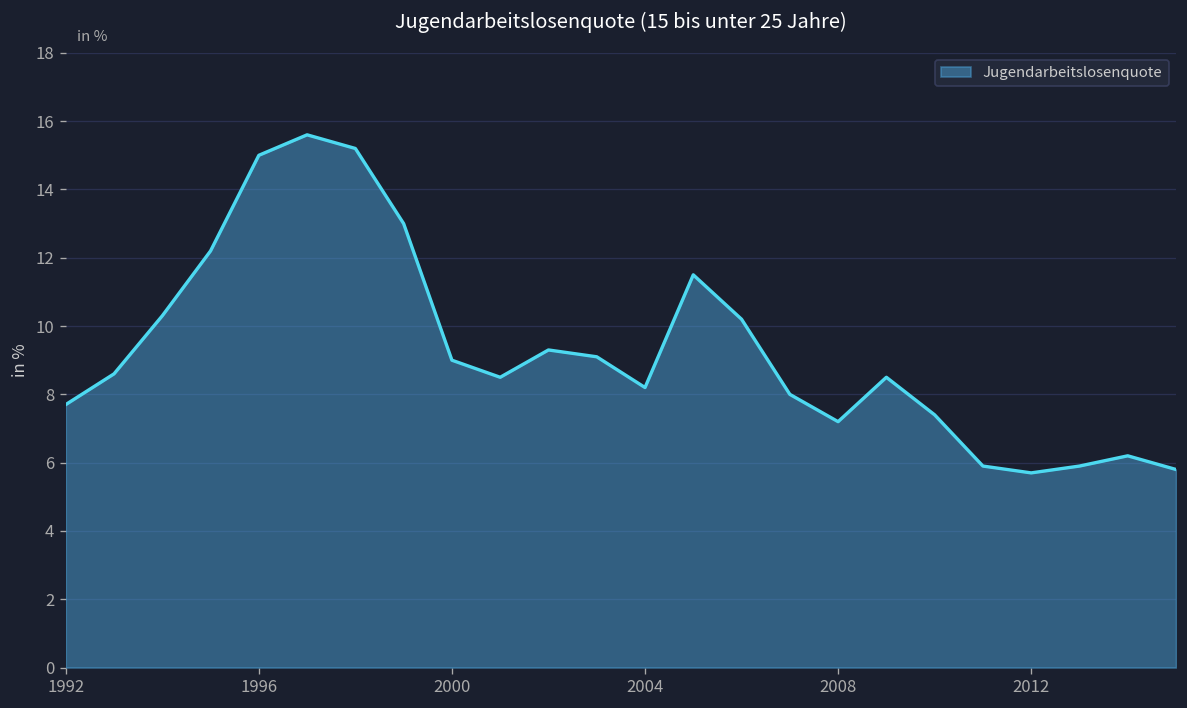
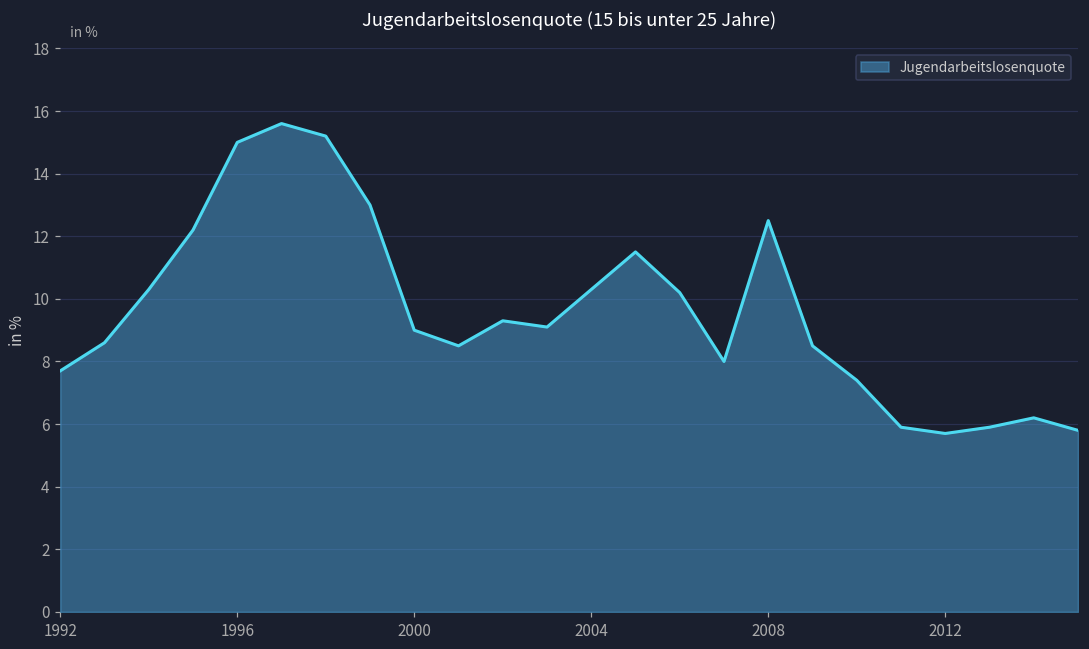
2004: 8.2 -> 10.3
2008: 7.2 -> 12.5
